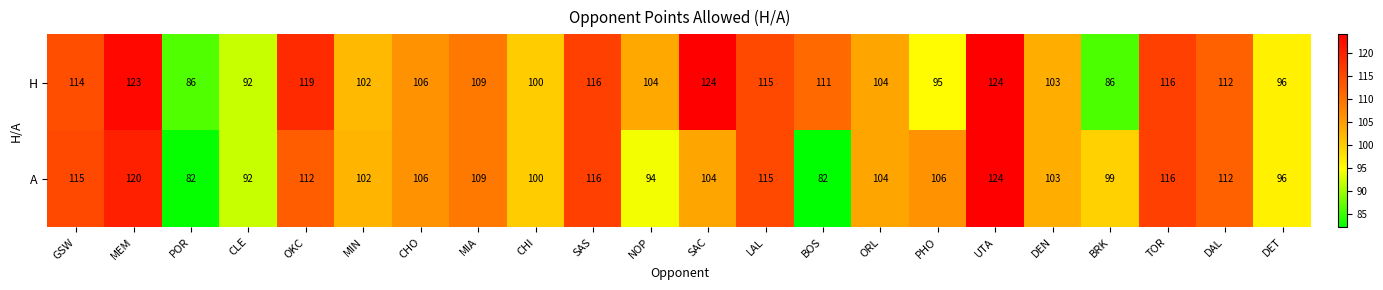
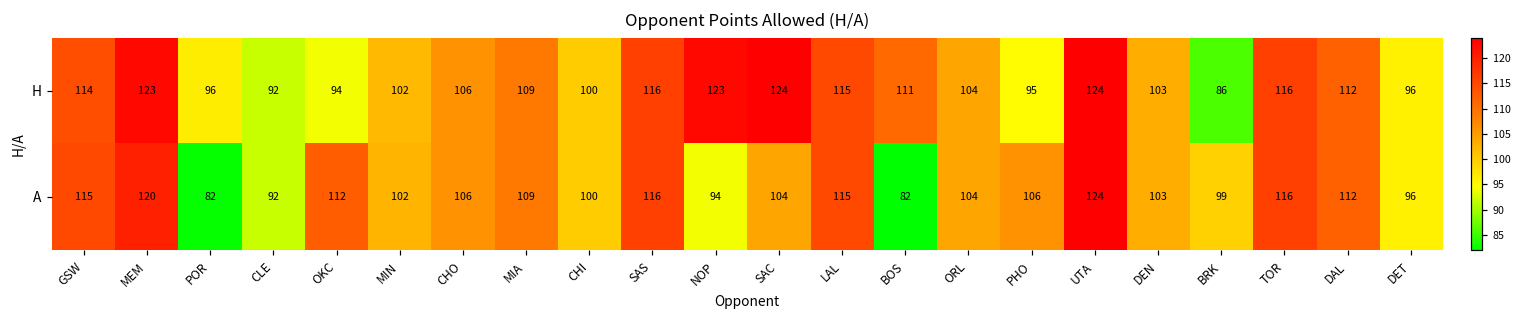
H, POR: 86 -> 96
H, OKC: 119 -> 94
H, NOP: 104 -> 123
